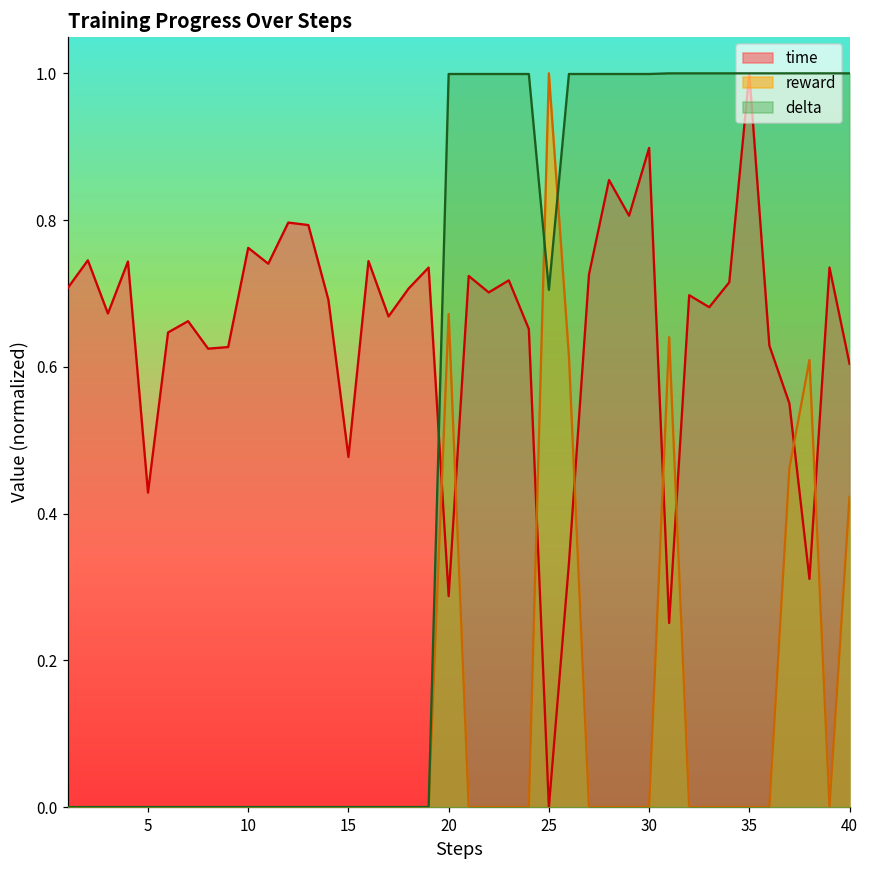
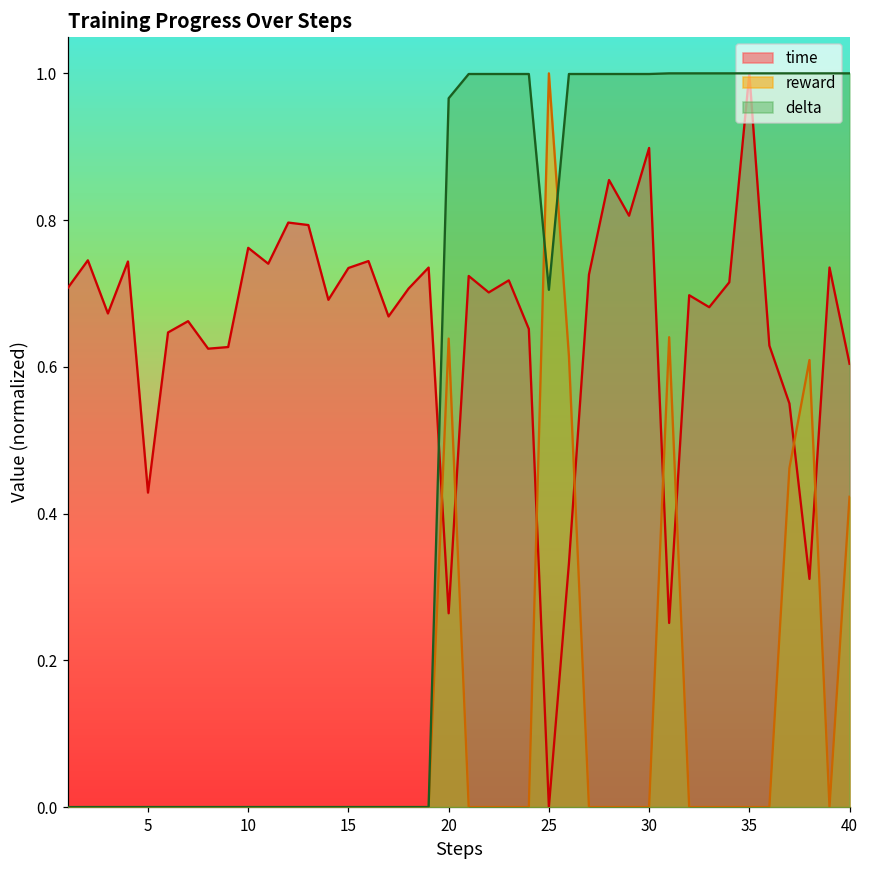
time, 15: 0.48 -> 0.73
time, 20: 0.29 -> 0.26
reward, 20: 0.67 -> 0.64
delta, 20: 1.00 -> 0.97
